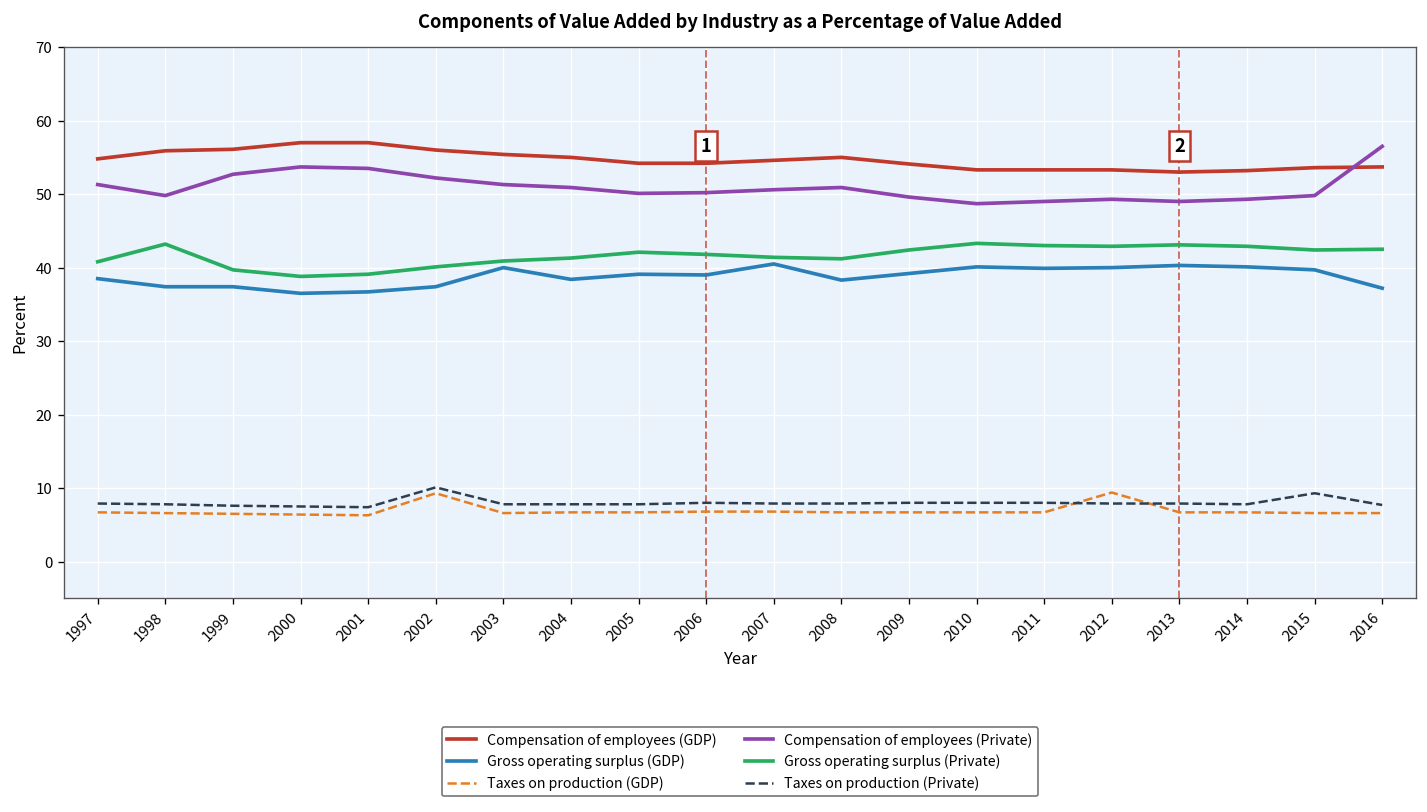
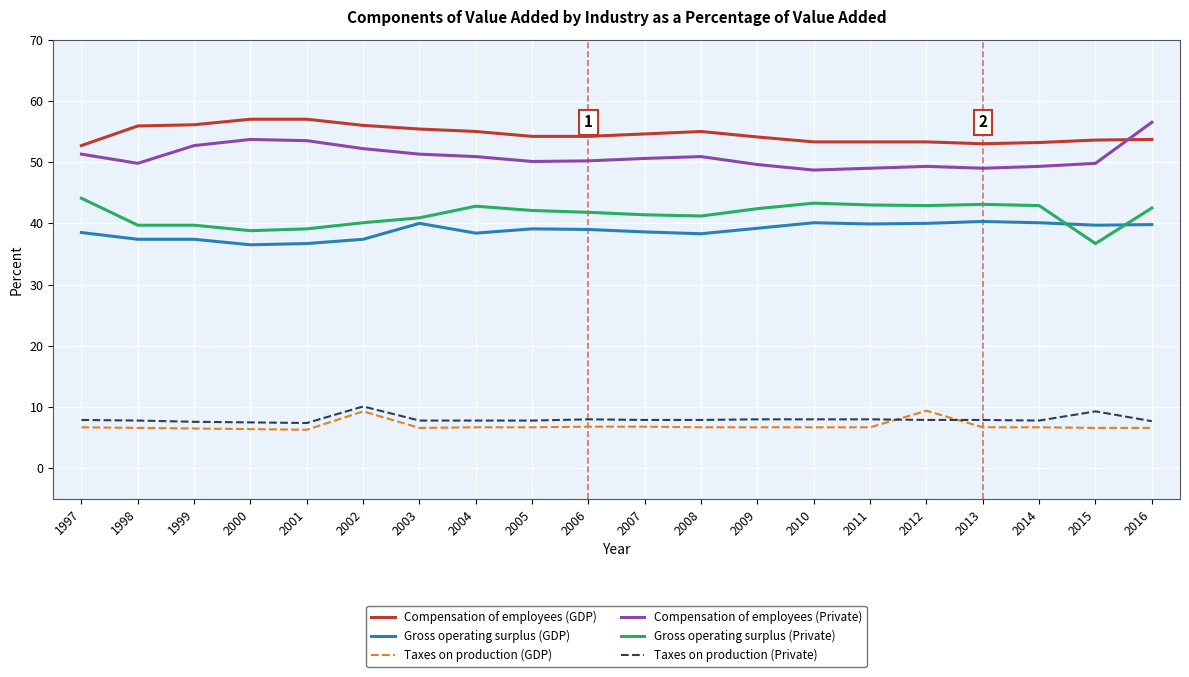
Compensation of employees (GDP), 1997: 55 -> 53
Gross operating surplus (Private), 1997: 41 -> 44
Gross operating surplus (Private), 1998: 43 -> 40
Gross operating surplus (Private), 2004: 41 -> 43
Gross operating surplus (GDP), 2007: 41 -> 39
Gross operating surplus (Private), 2015: 42 -> 37
Gross operating surplus (GDP), 2016: 37 -> 40
